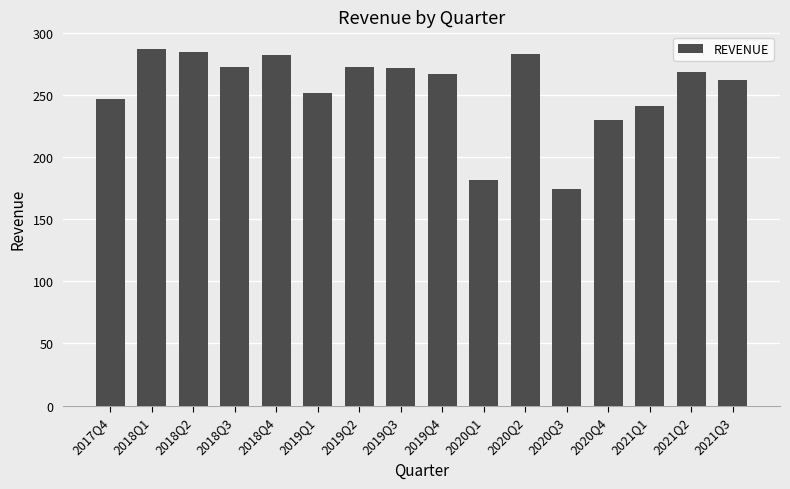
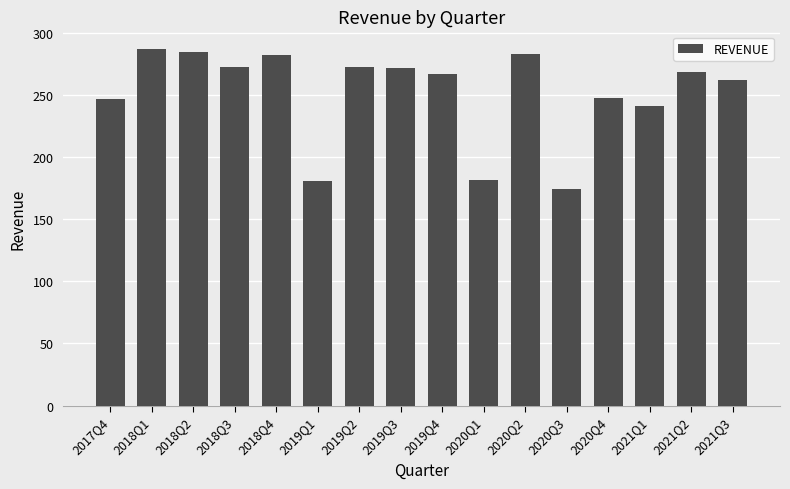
2019Q1: 252 -> 181
2020Q4: 230 -> 248
